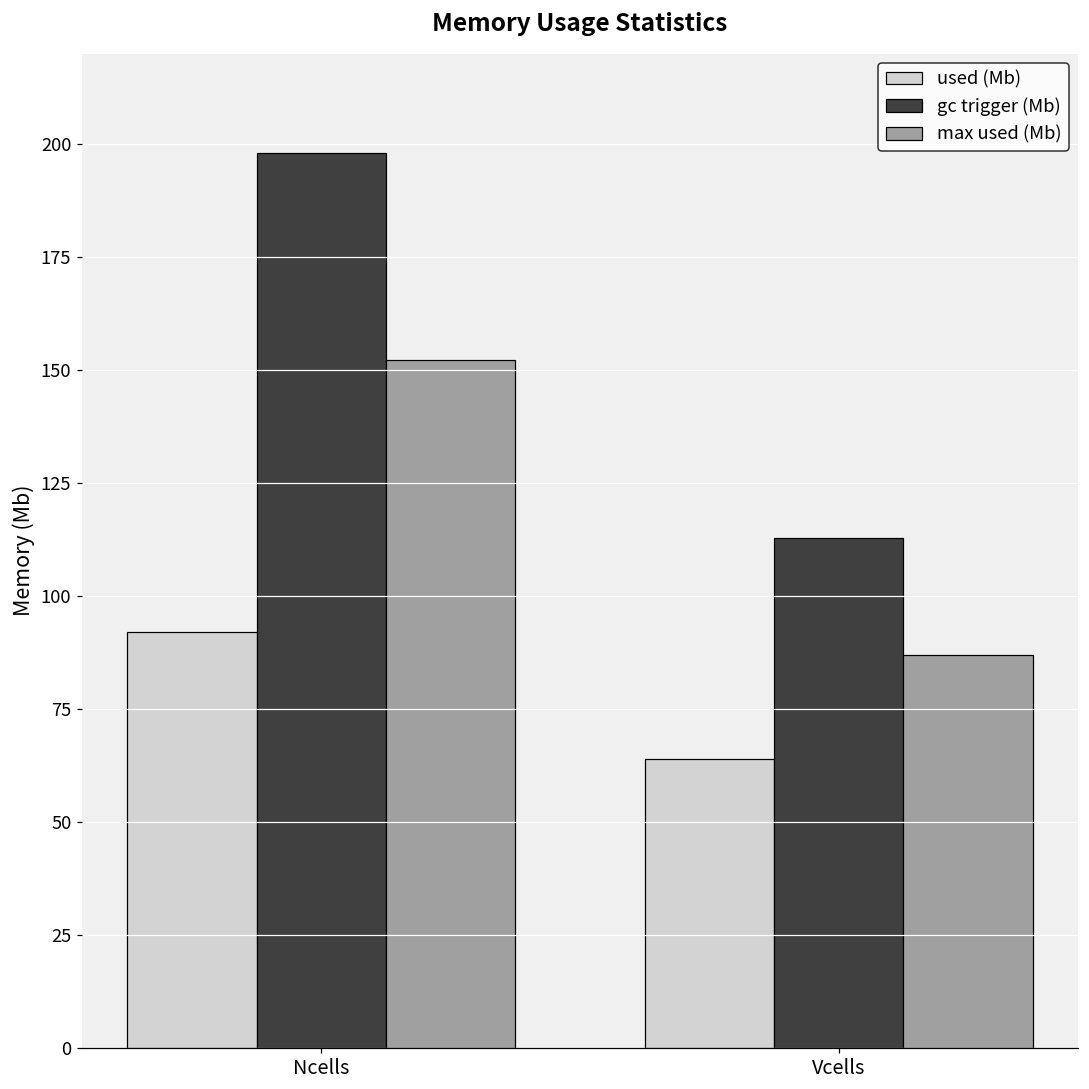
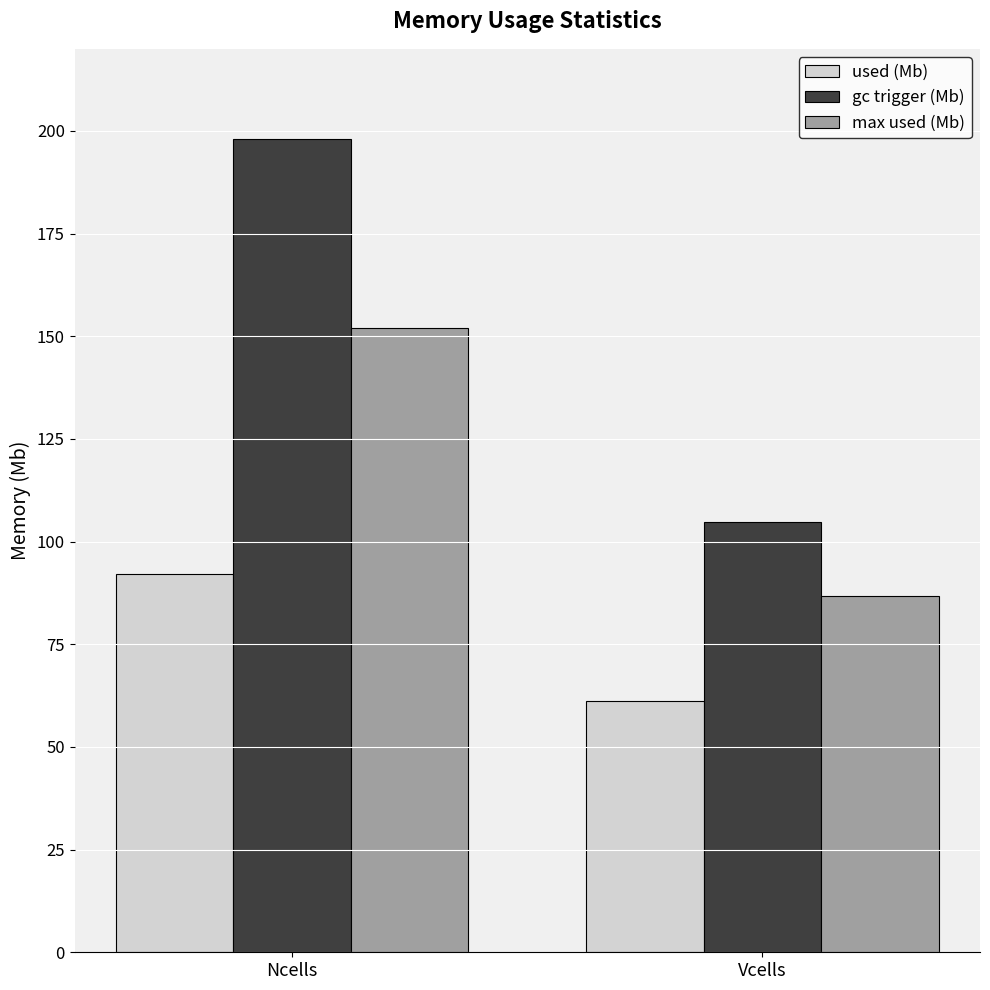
used (Mb), Vcells: 64 -> 61
gc trigger (Mb), Vcells: 113 -> 105
